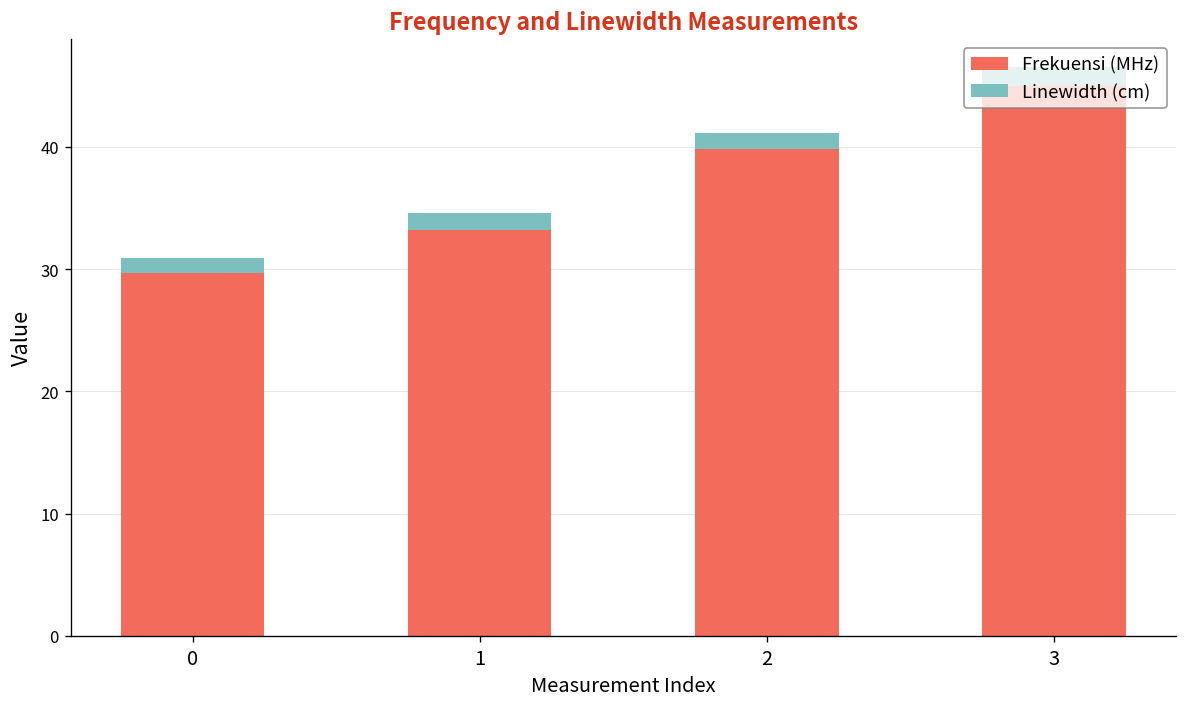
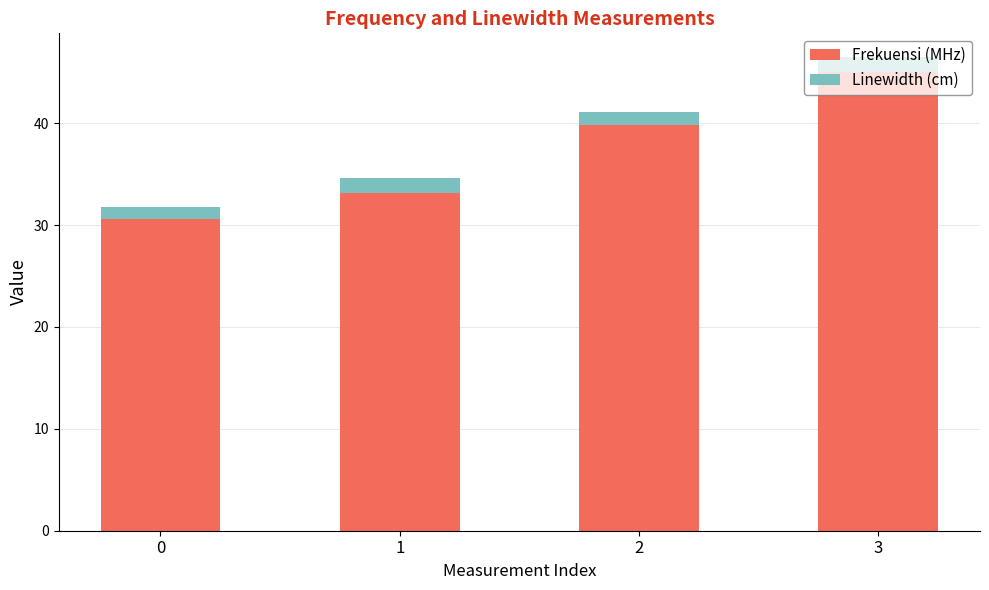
Frekuensi (MHz), 0: 29.7 -> 30.6
